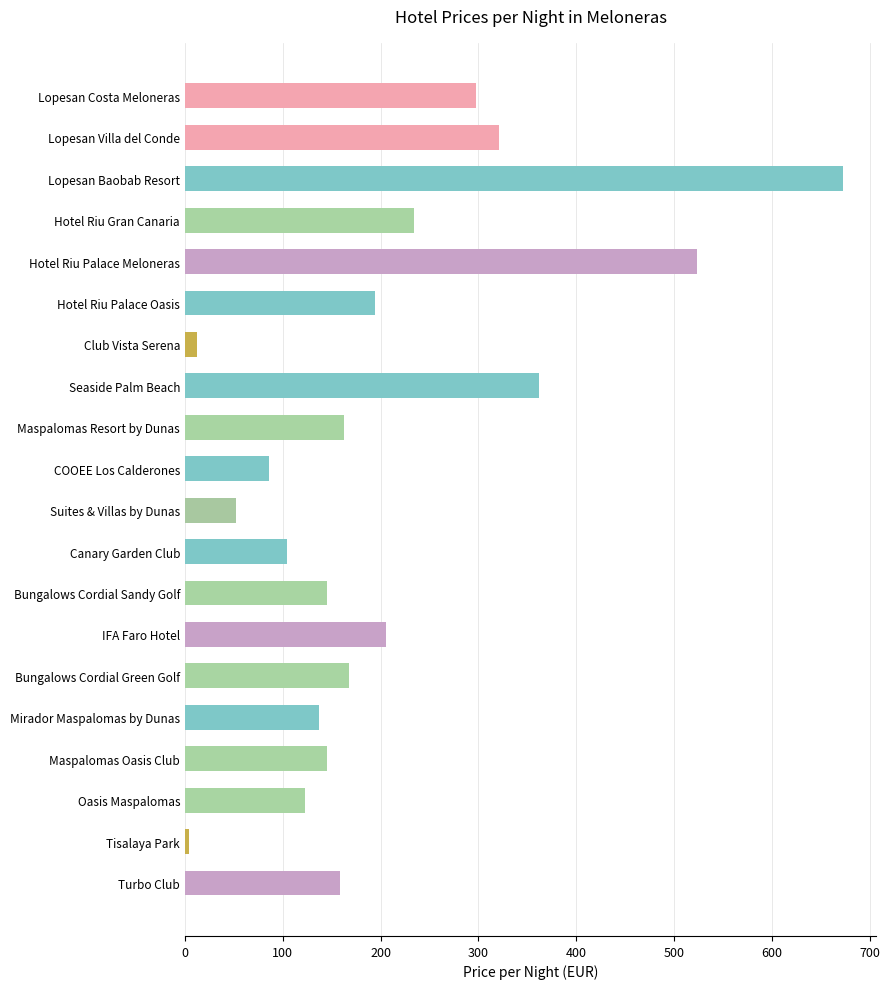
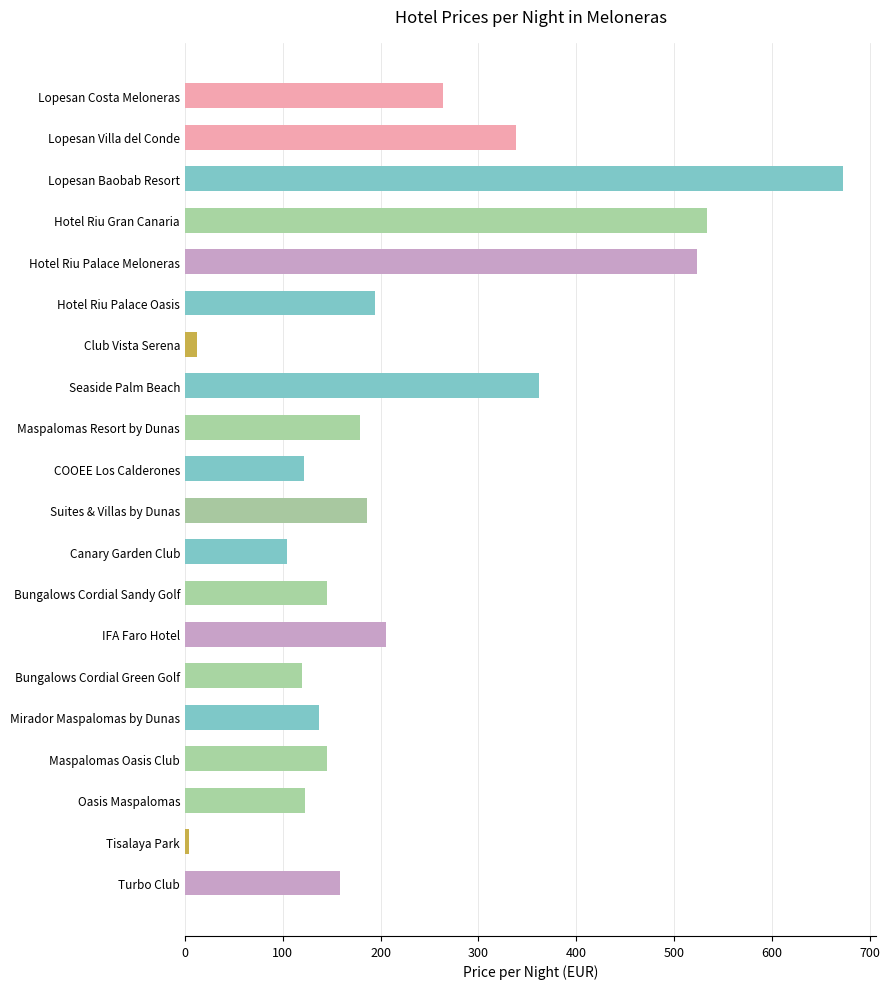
Lopesan Costa Meloneras: 300 -> 260
Lopesan Villa del Conde: 320 -> 340
Hotel Riu Gran Canaria: 230 -> 530
Maspalomas Resort by Dunas: 160 -> 180
COOEE Los Calderones: 90 -> 120
Suites & Villas by Dunas: 50 -> 190
Bungalows Cordial Green Golf: 170 -> 120
